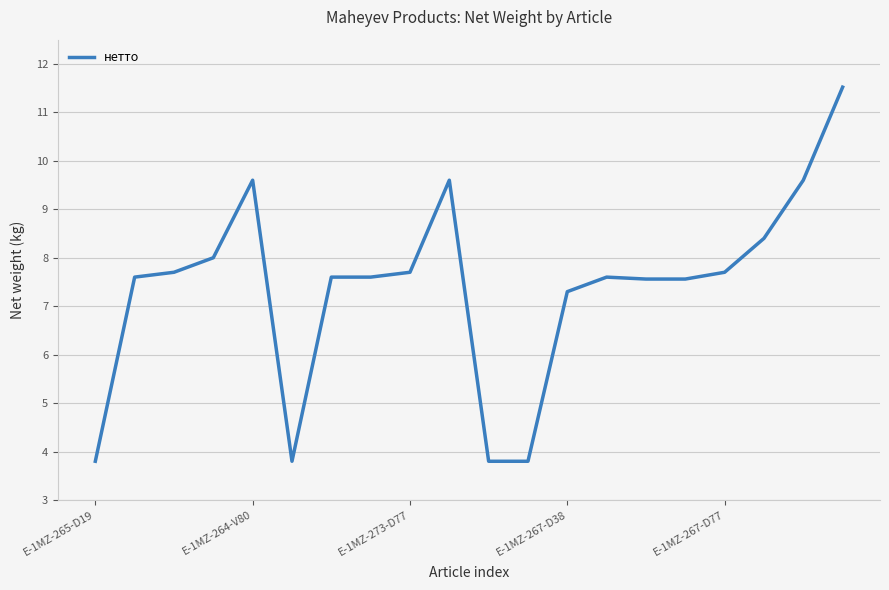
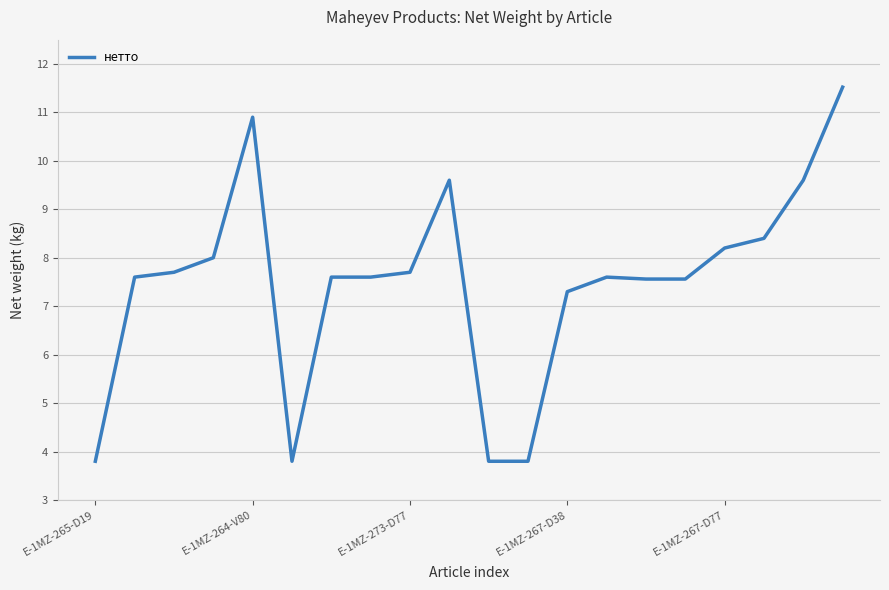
E-1MZ-264-V80: 9.6 -> 10.9
E-1MZ-267-D77: 7.7 -> 8.2
